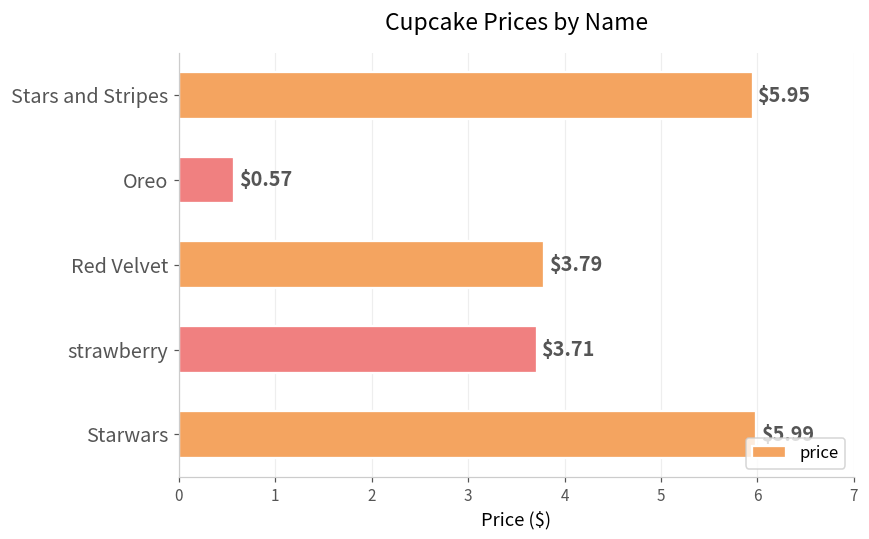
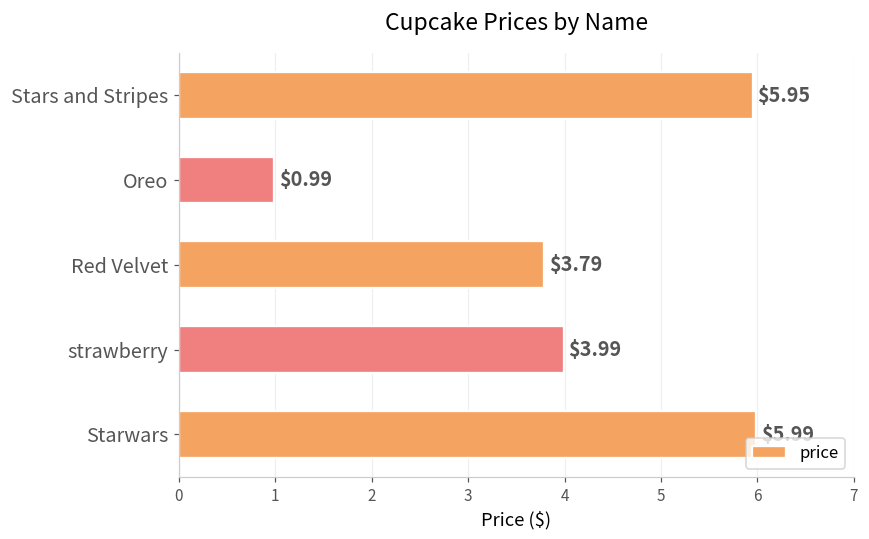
Oreo: $0.57 -> $0.99
strawberry: $3.71 -> $3.99
